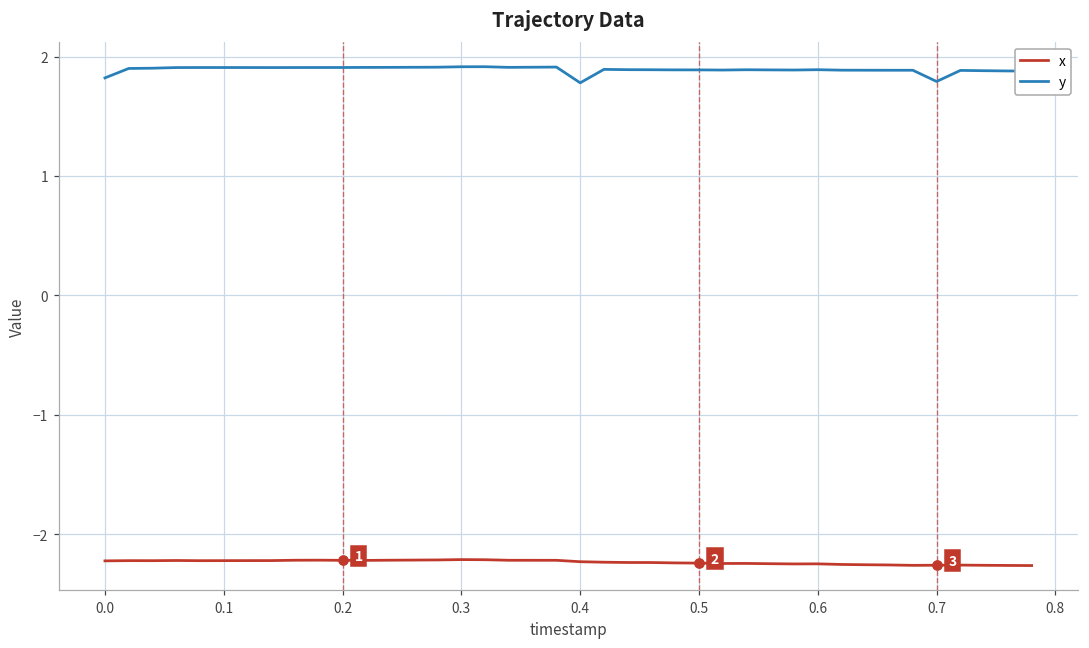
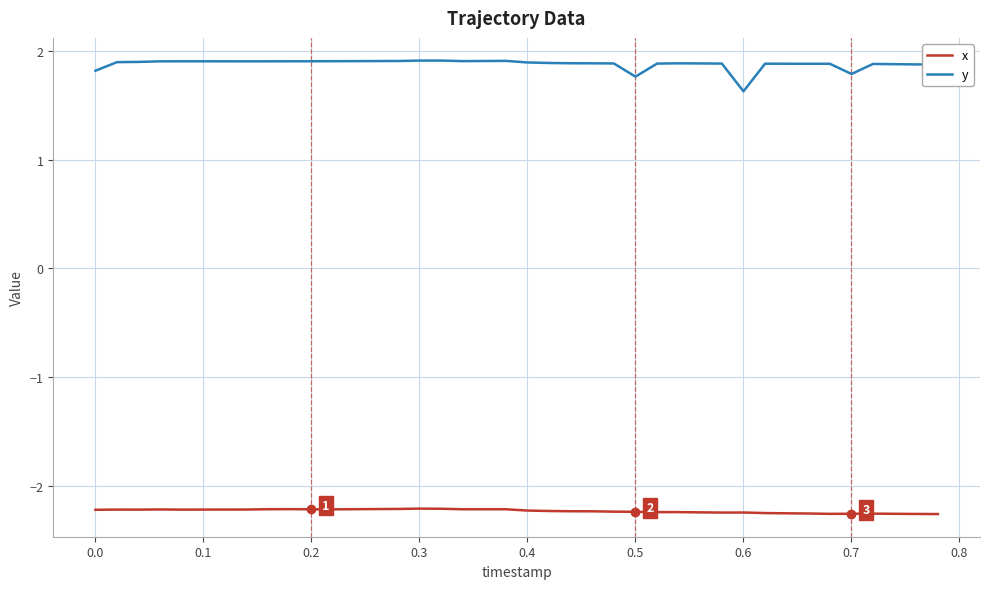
y, 0.4: 1.78 -> 1.90
y, 0.5: 1.89 -> 1.77
y, 0.6: 1.89 -> 1.63
